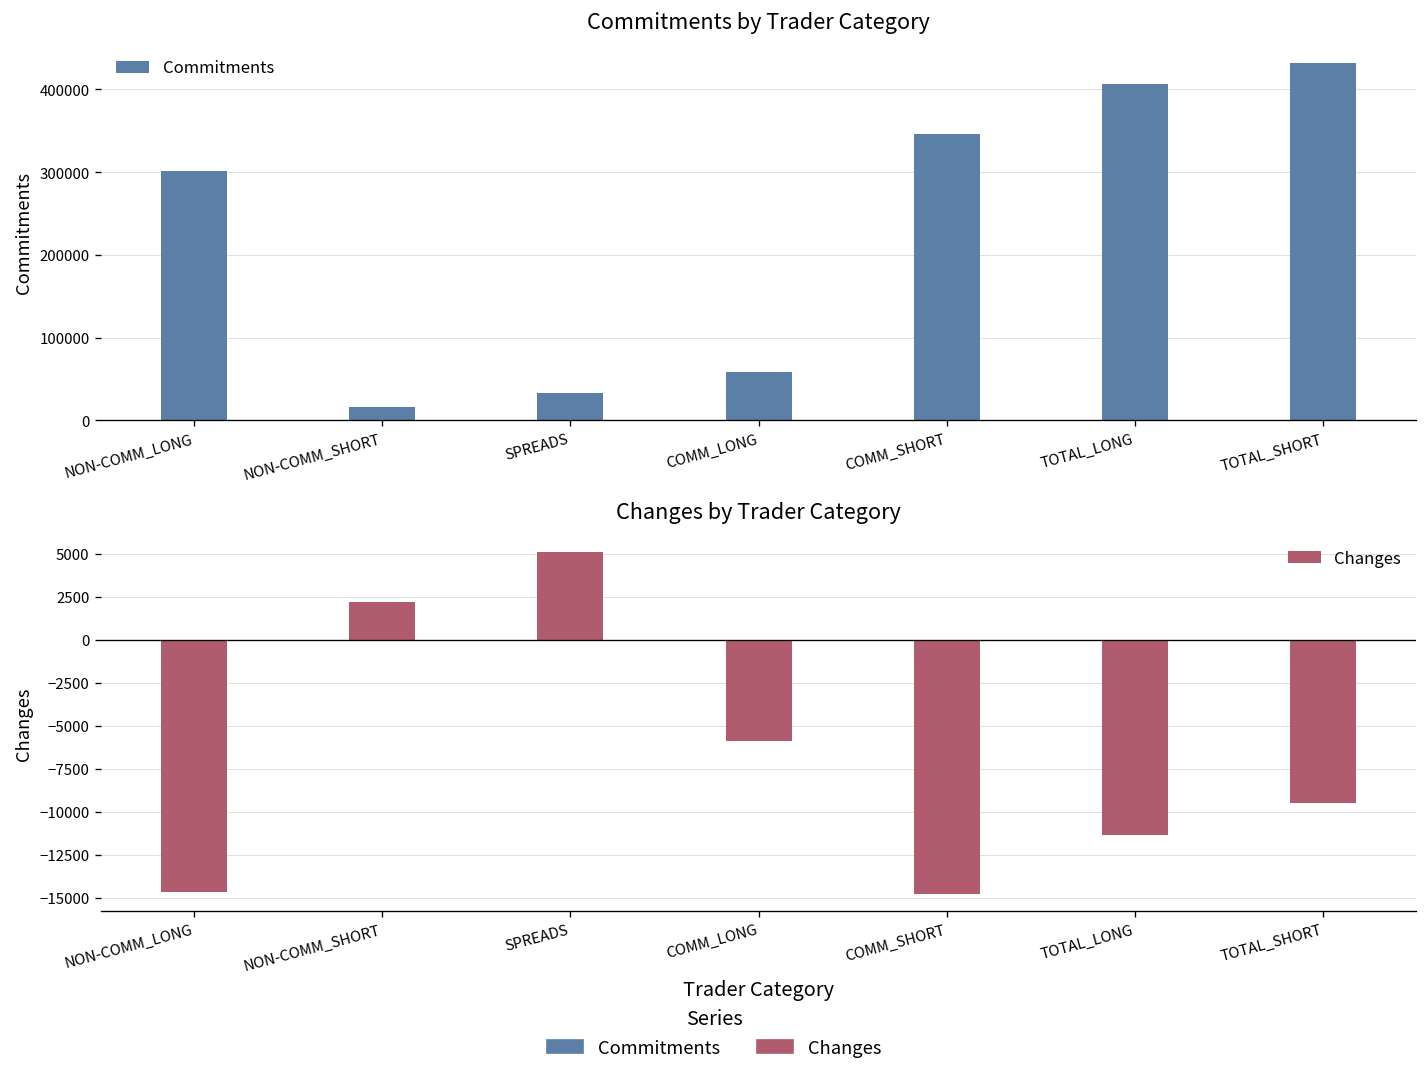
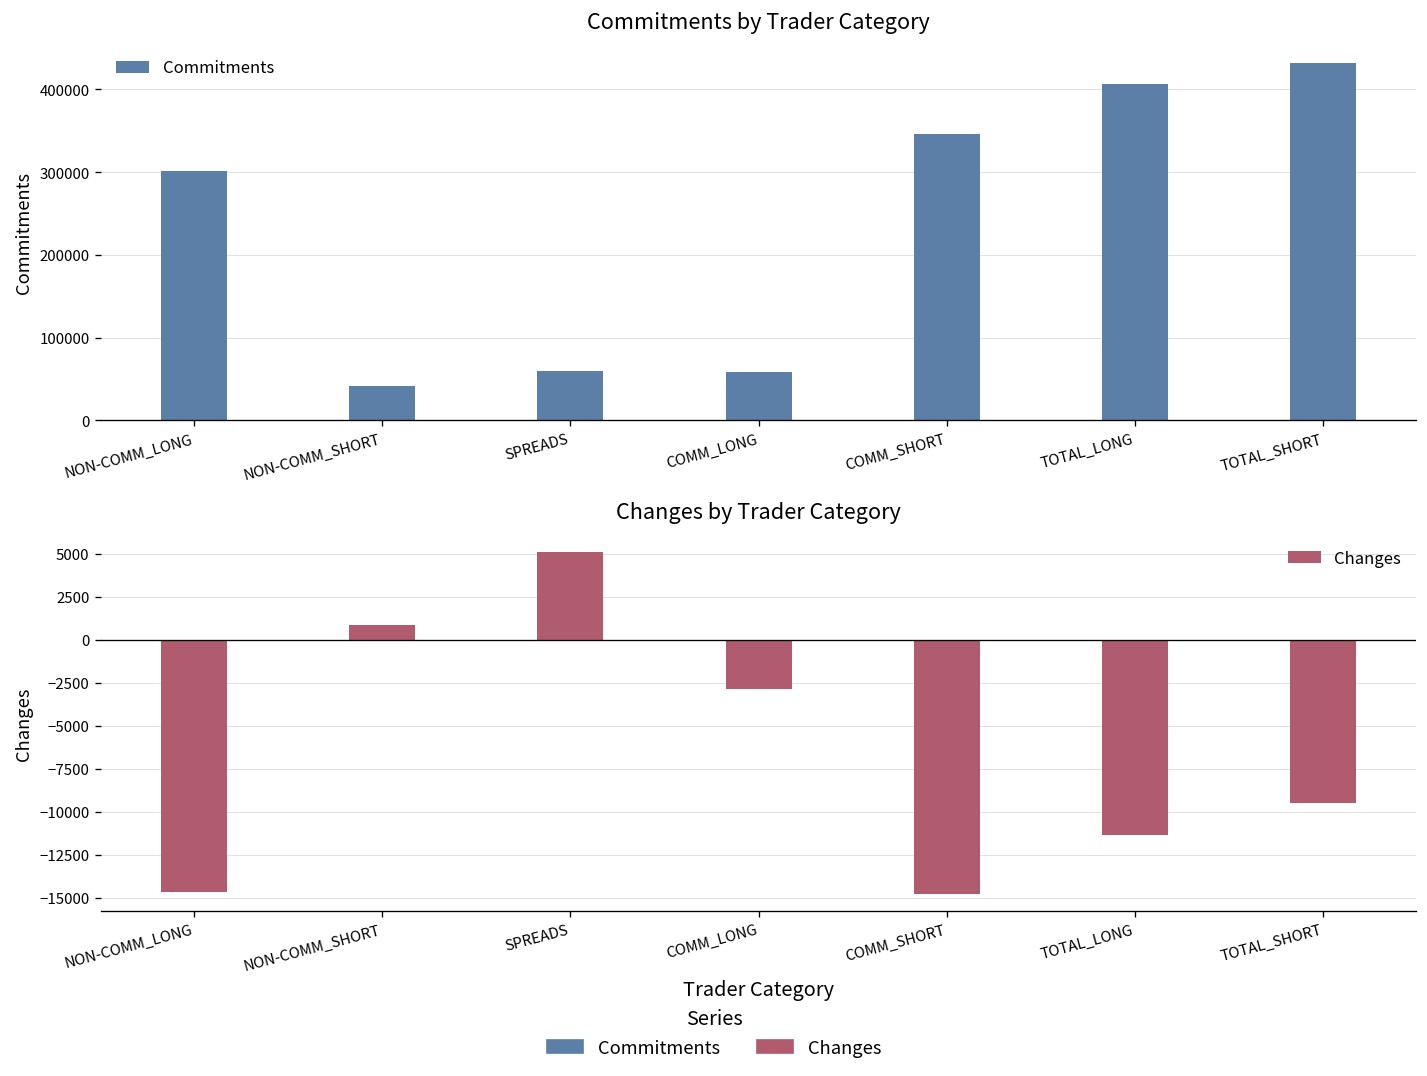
Commitments by Trader Category, NON-COMM_SHORT: 20000 -> 40000
Commitments by Trader Category, SPREADS: 30000 -> 60000
Changes by Trader Category, NON-COMM_SHORT: 2200 -> 900
Changes by Trader Category, COMM_LONG: -5900 -> -2900
